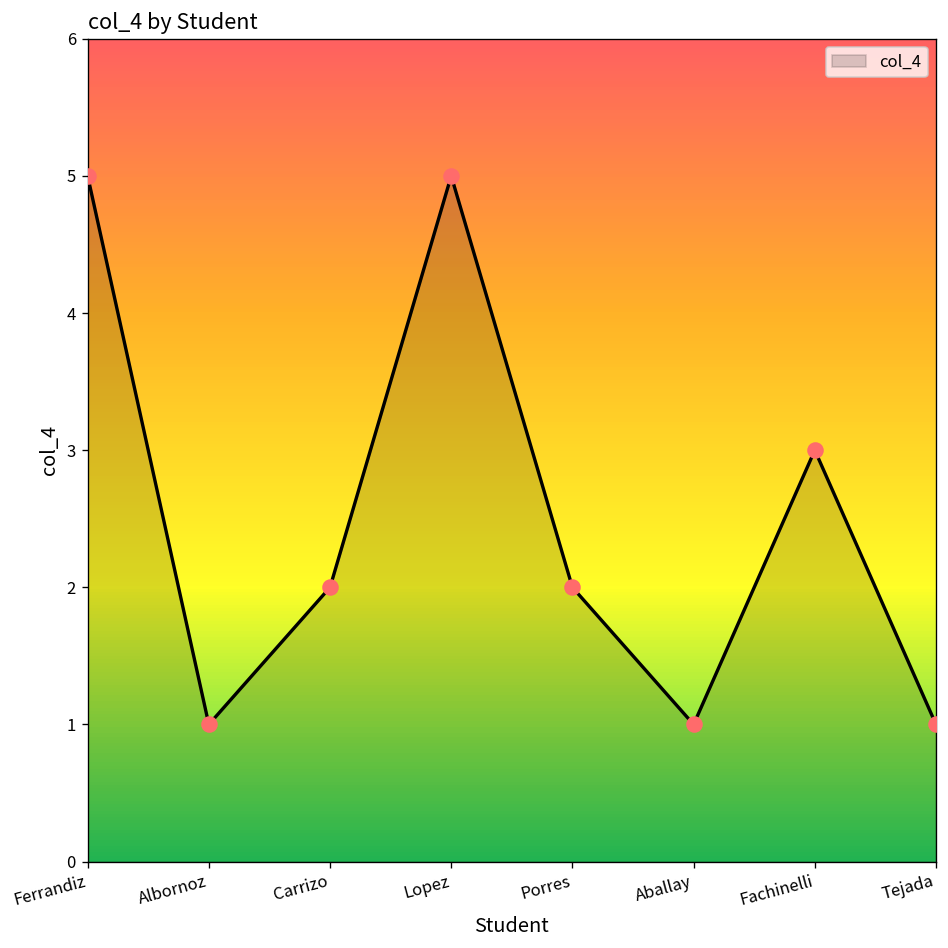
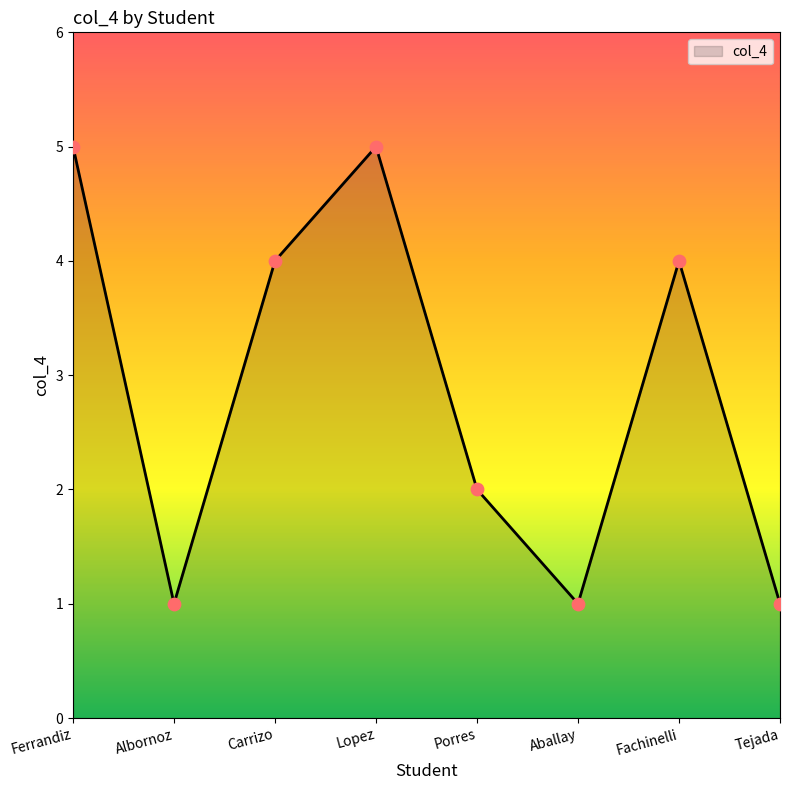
Carrizo: 2 -> 4
Fachinelli: 3 -> 4
